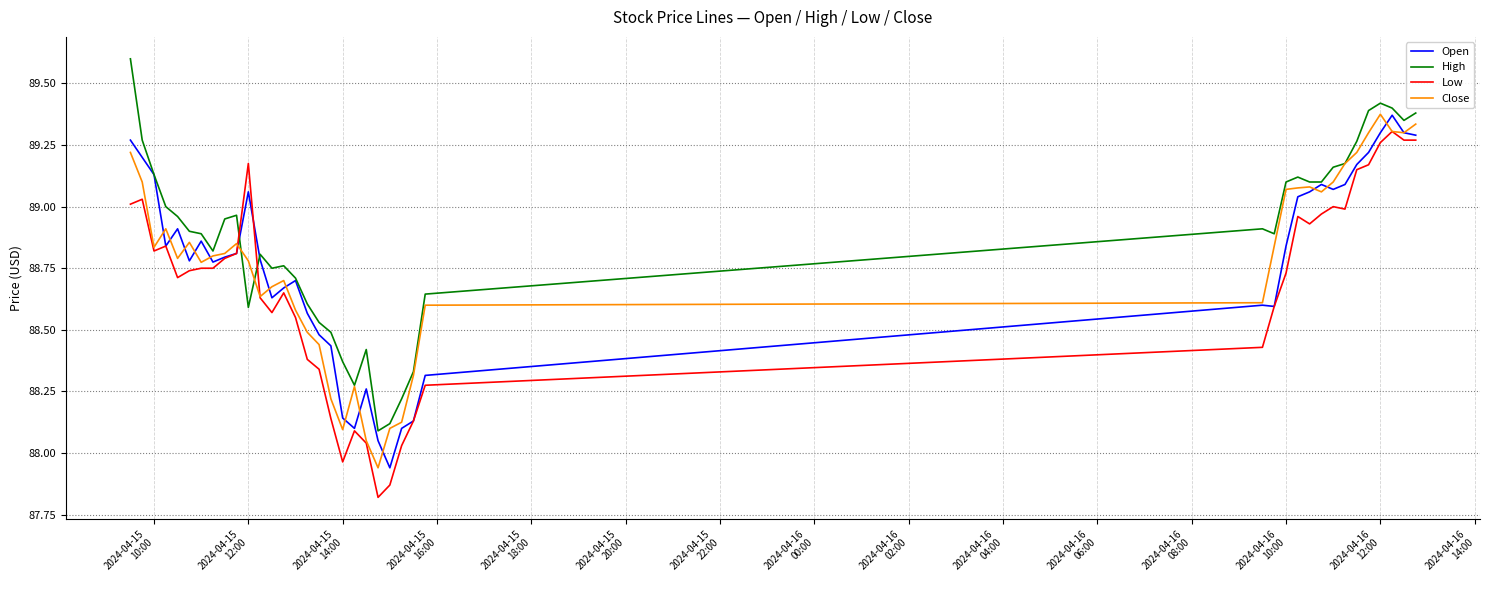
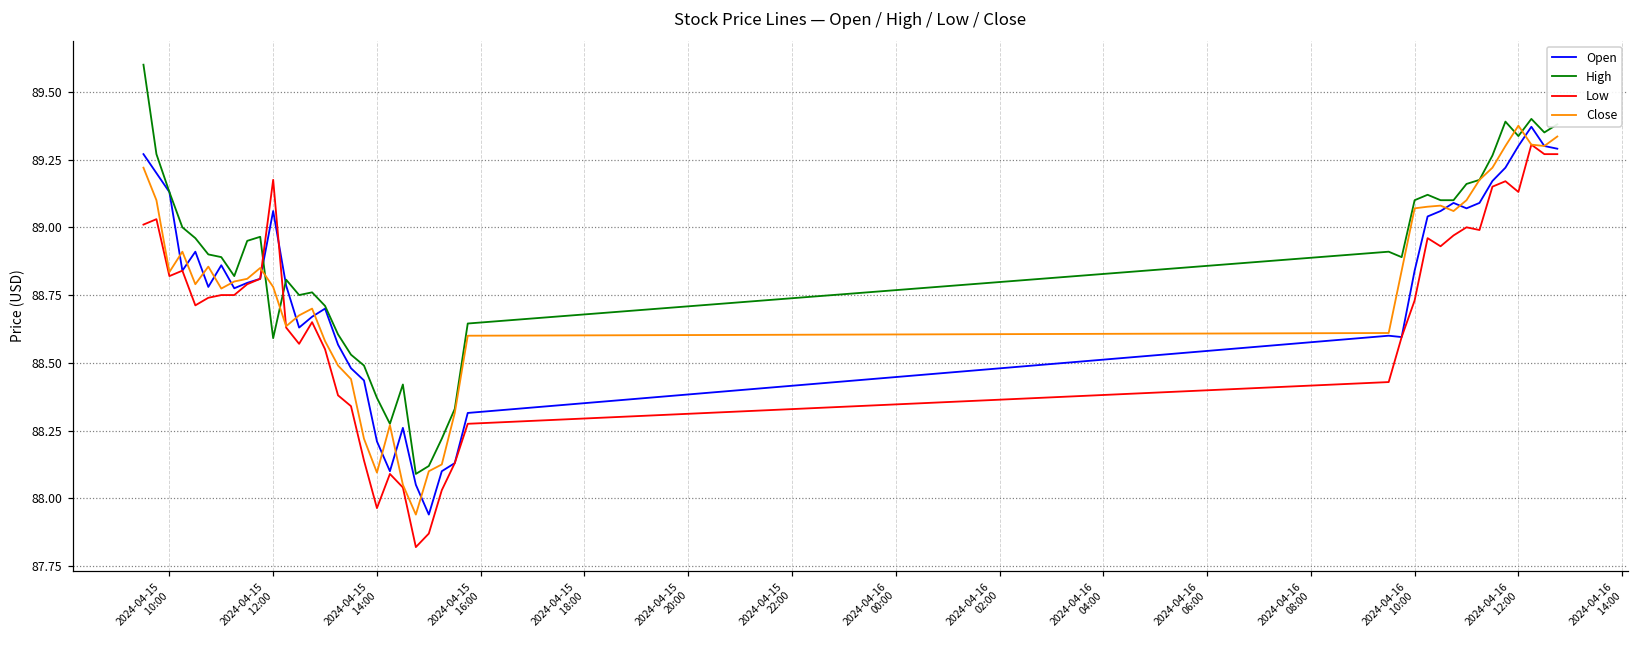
Open, 2024-04-15 14:00: 88.14 -> 88.21
High, 2024-04-16 12:00: 89.42 -> 89.34
Low, 2024-04-16 12:00: 89.26 -> 89.13
